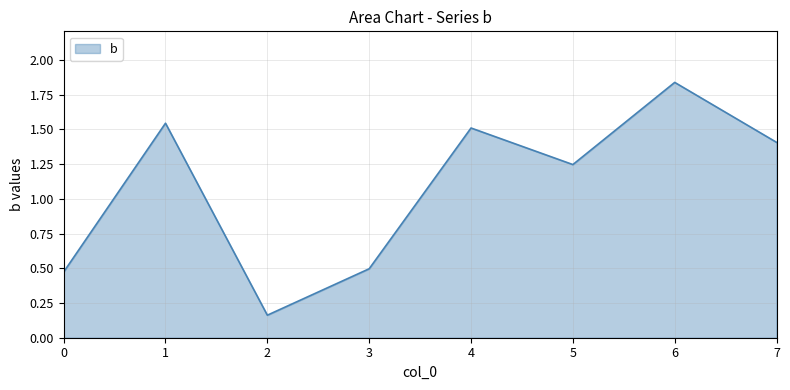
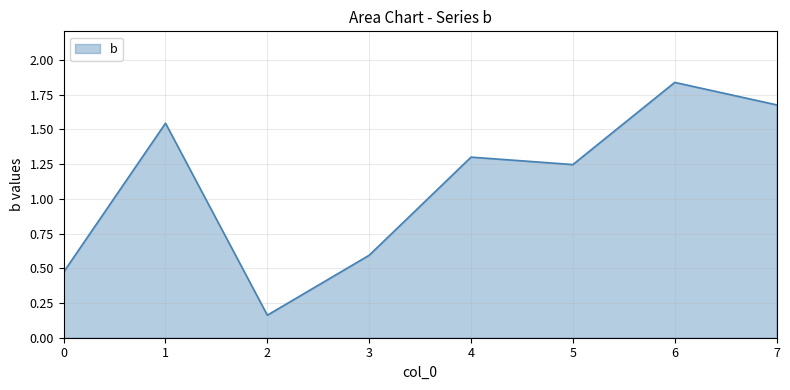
3: 0.50 -> 0.59
4: 1.51 -> 1.30
7: 1.41 -> 1.68
